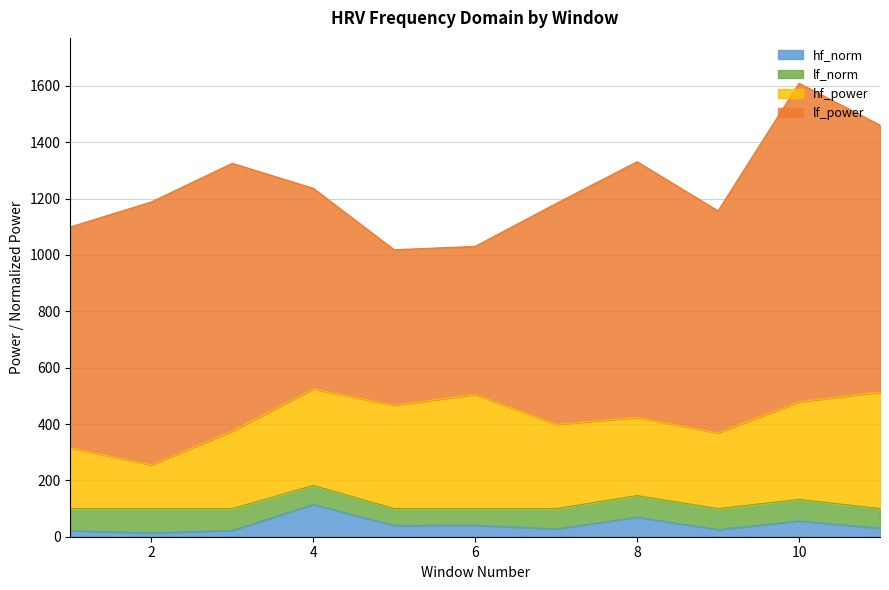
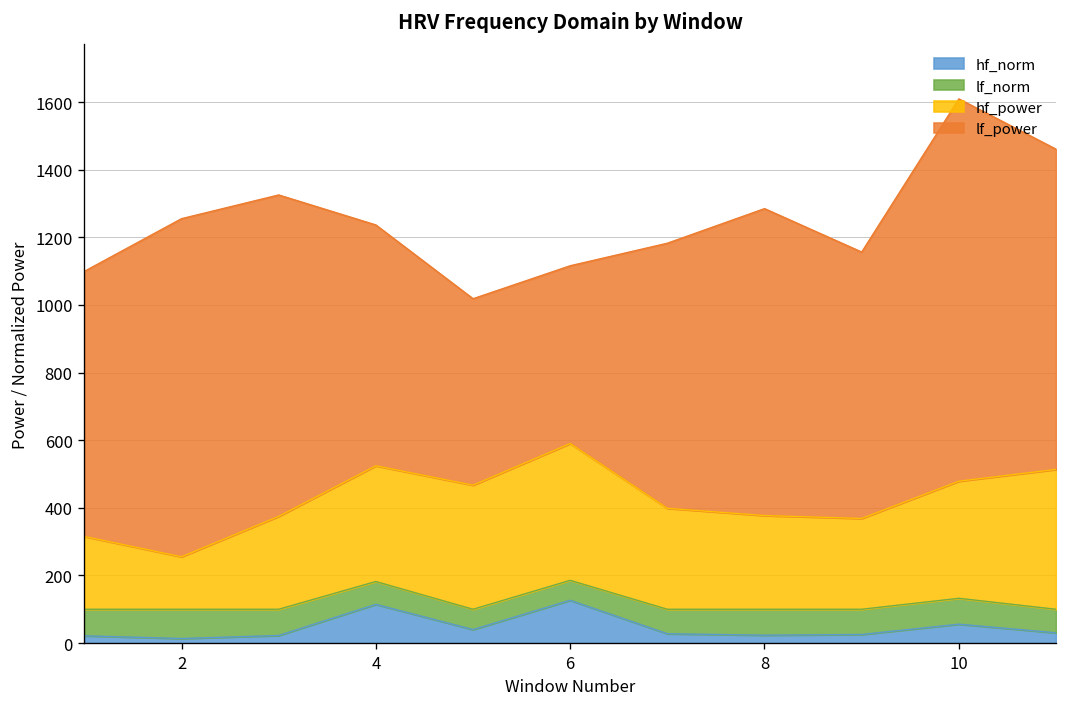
lf_power, 2: 930 -> 1000
hf_norm, 6: 40 -> 130
hf_norm, 8: 70 -> 20
